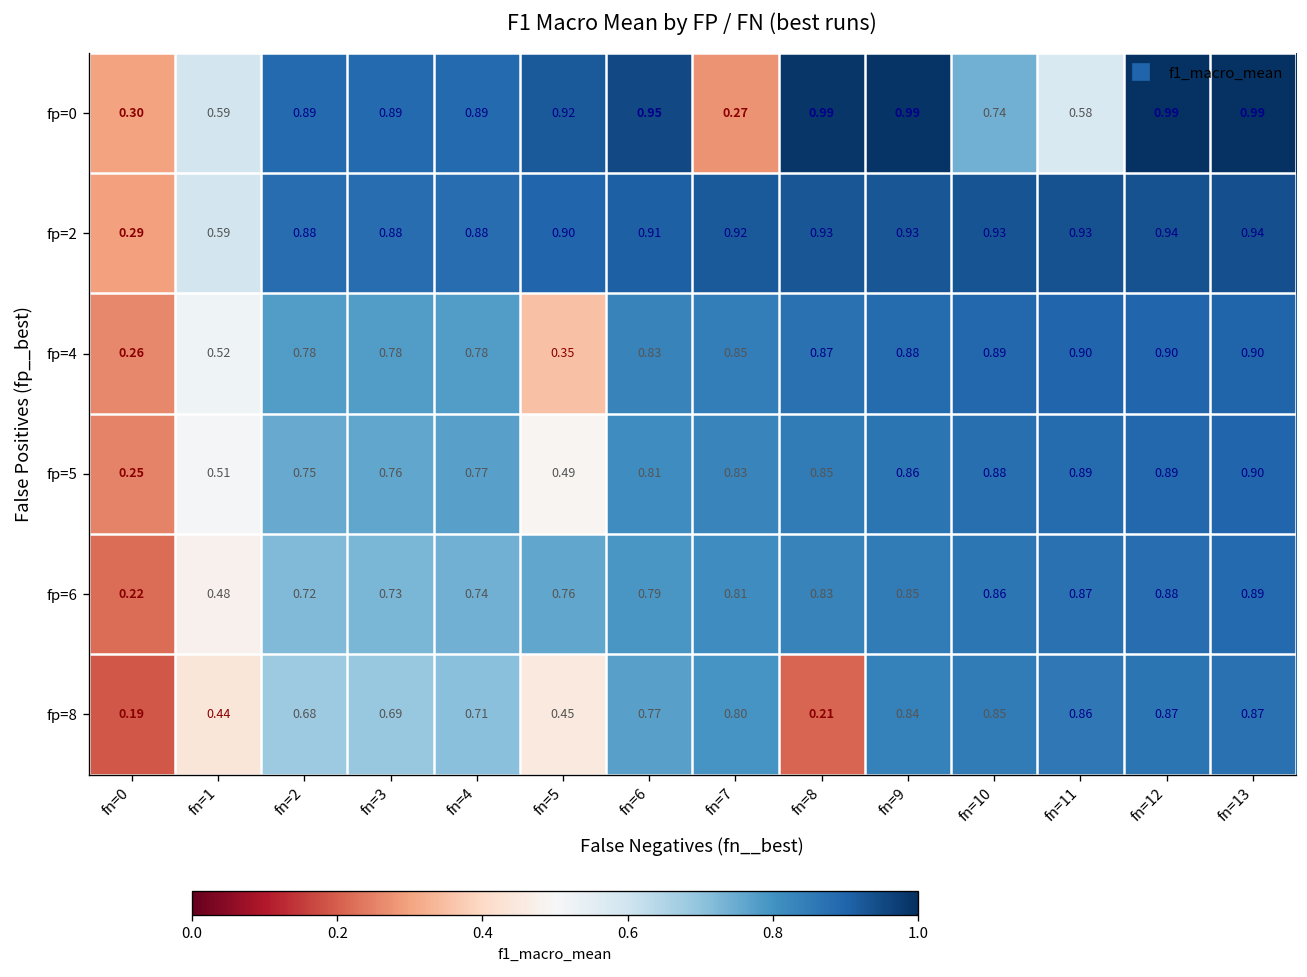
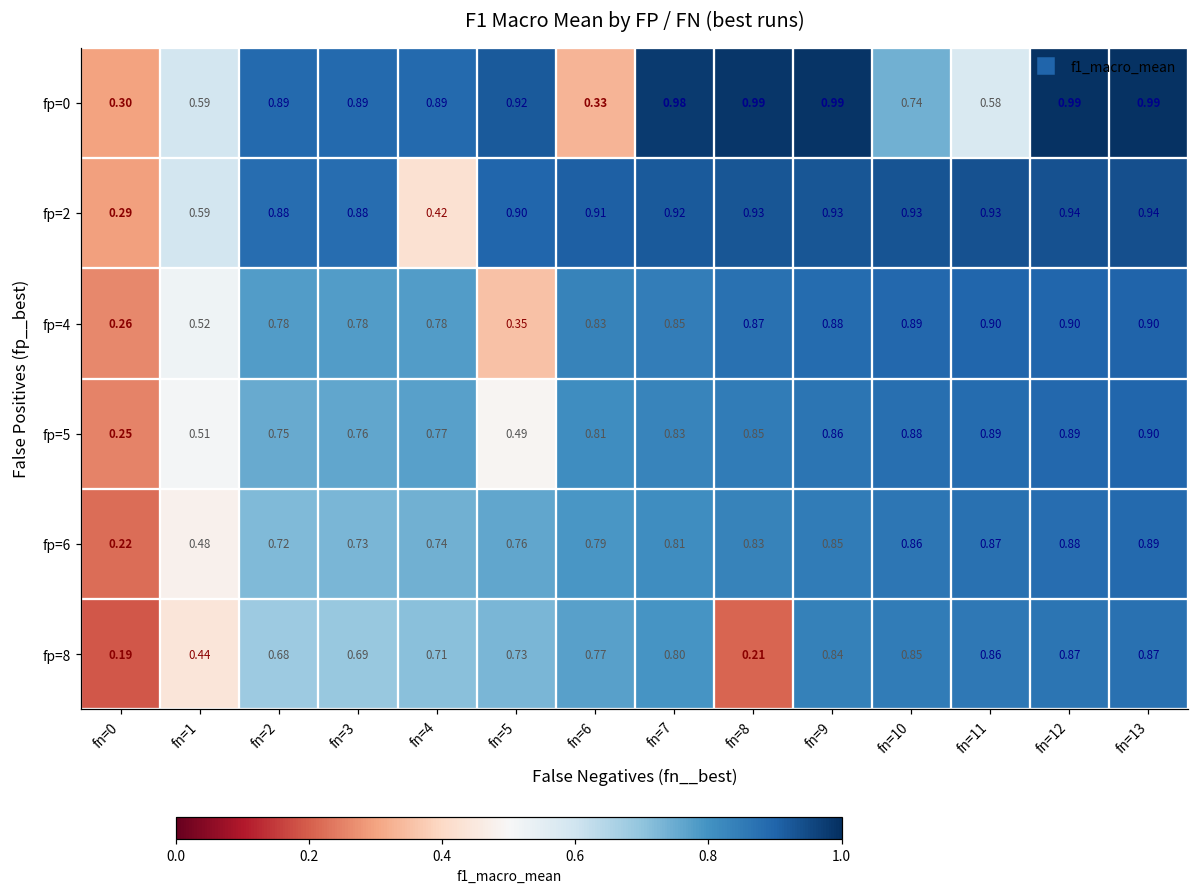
fp=0, fn=6: 0.95 -> 0.33
fp=0, fn=7: 0.27 -> 0.98
fp=2, fn=4: 0.88 -> 0.42
fp=8, fn=5: 0.45 -> 0.73
